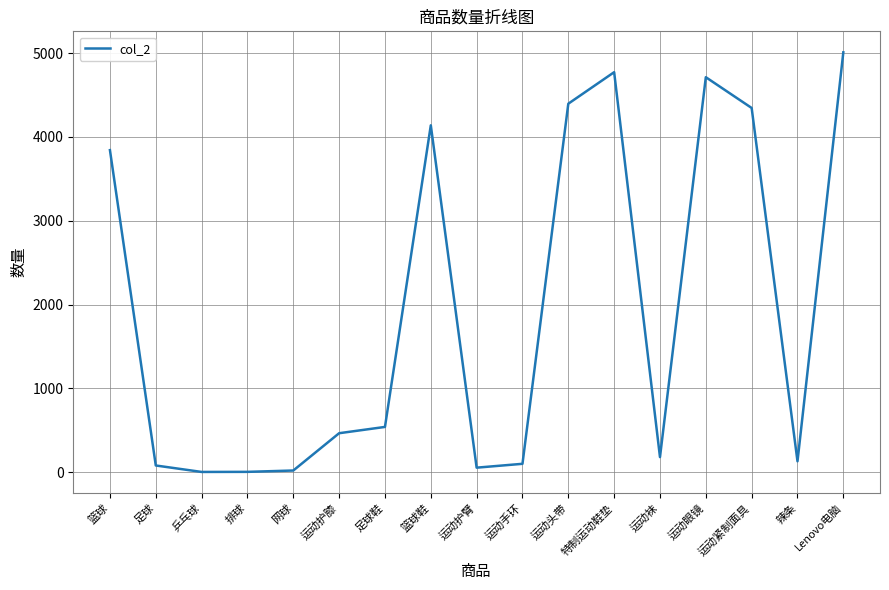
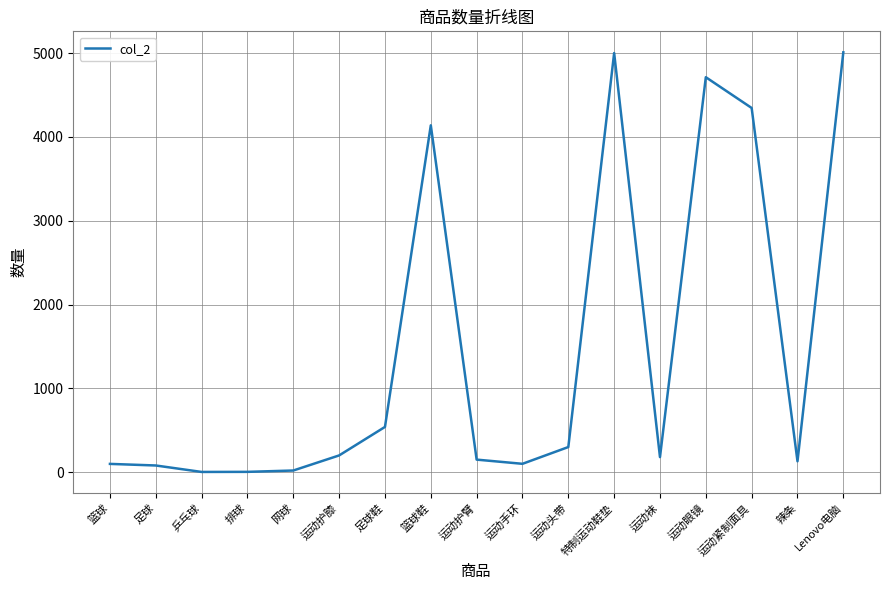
篮球: 3800 -> 100
运动护膝: 500 -> 200
运动护臂: 100 -> 200
运动头带: 4400 -> 300
特制运动鞋垫: 4800 -> 5000
